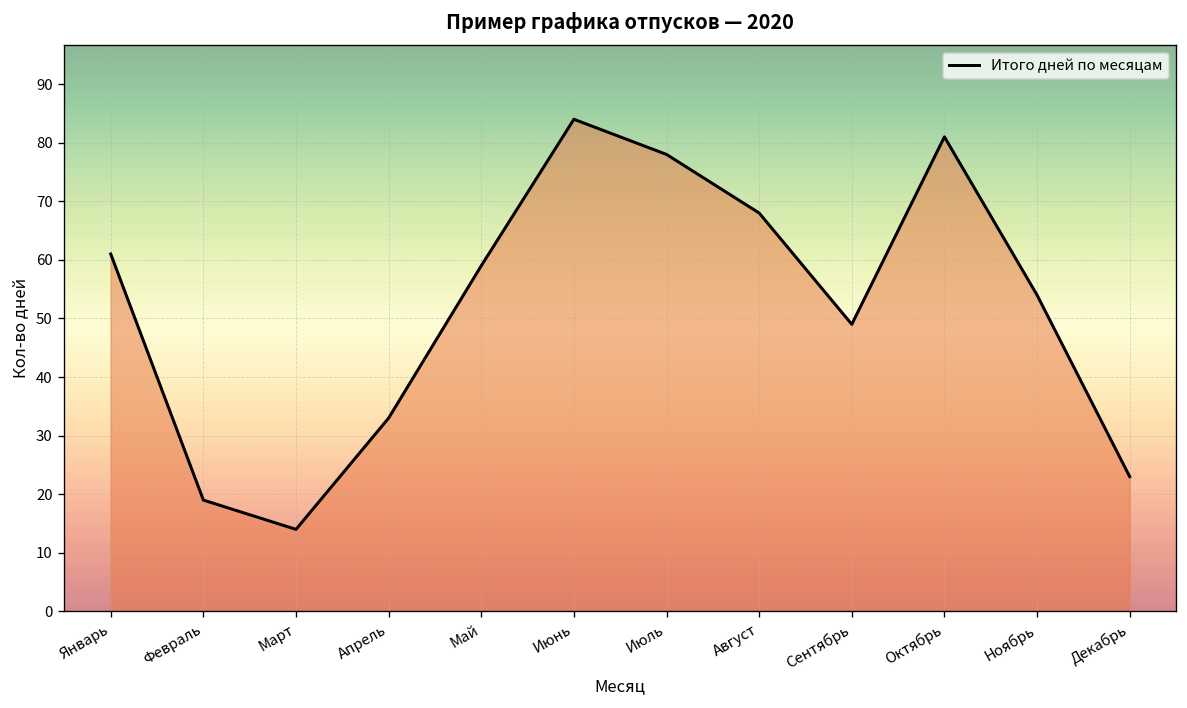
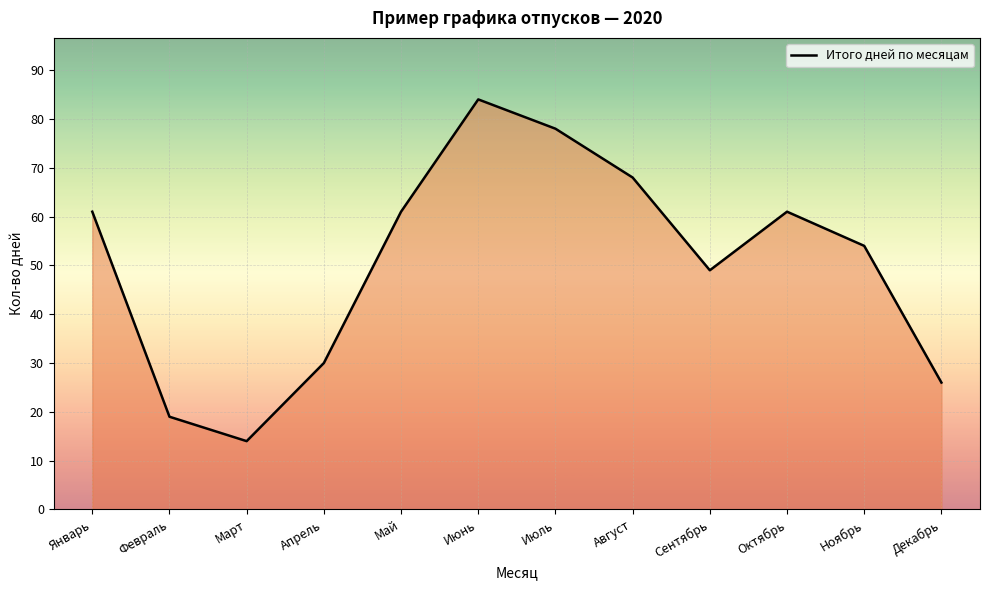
Апрель: 33 -> 30
Май: 59 -> 61
Октябрь: 81 -> 61
Декабрь: 23 -> 26
